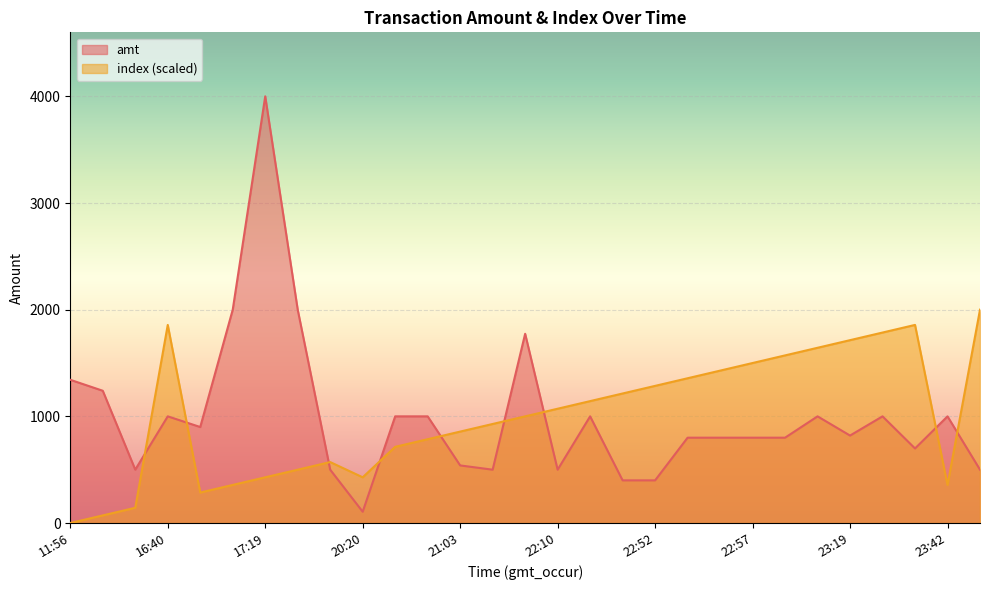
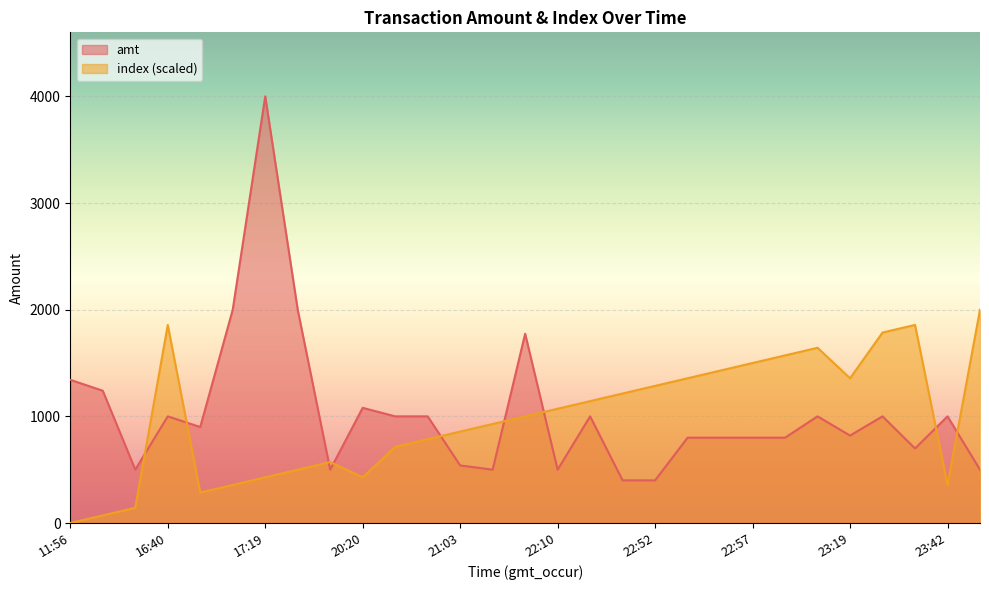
amt, 20:20: 110 -> 1080
index (scaled), 23:19: 1710 -> 1360
